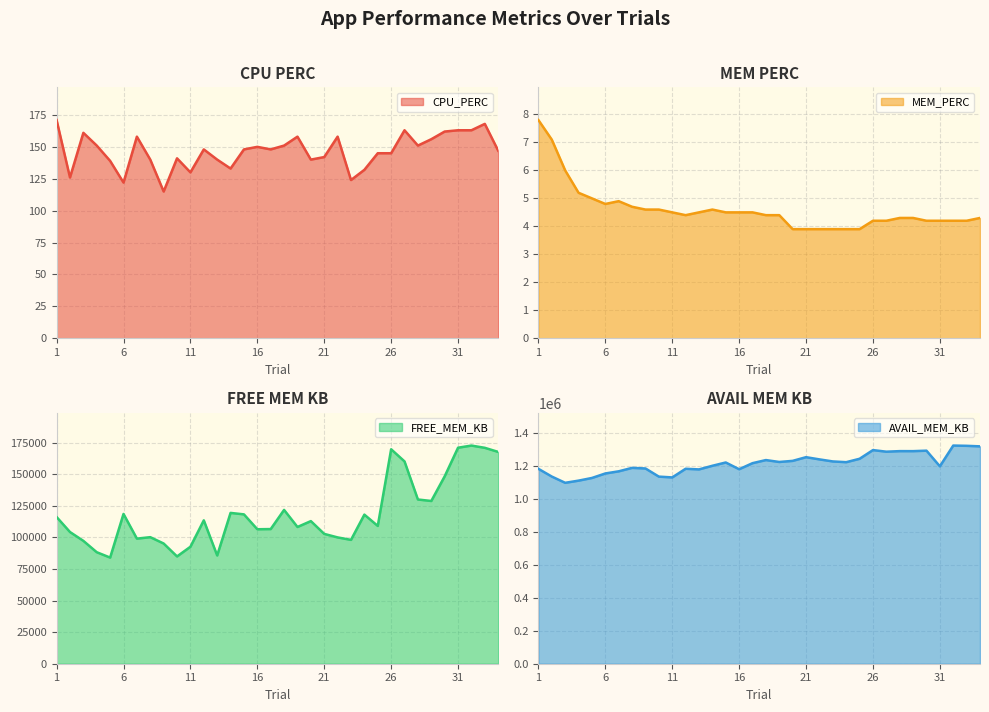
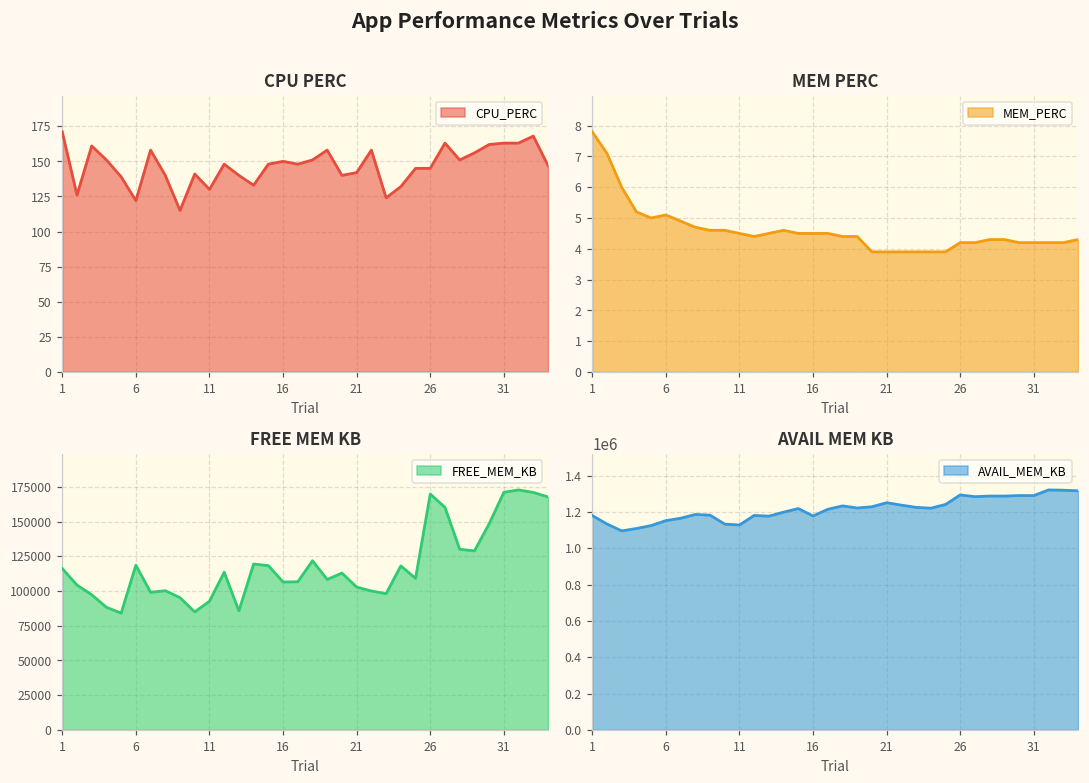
MEM PERC, 6: 4.8 -> 5.1
AVAIL MEM KB, 31: 1200000 -> 1290000
